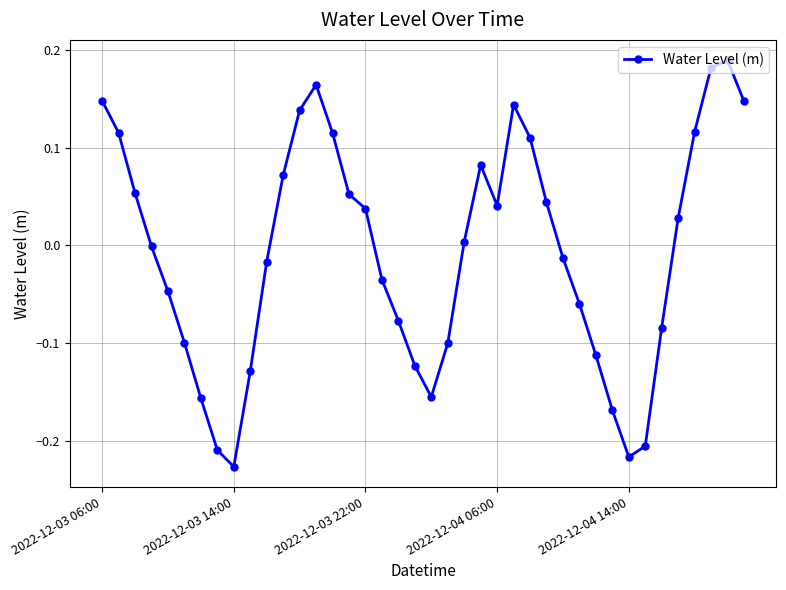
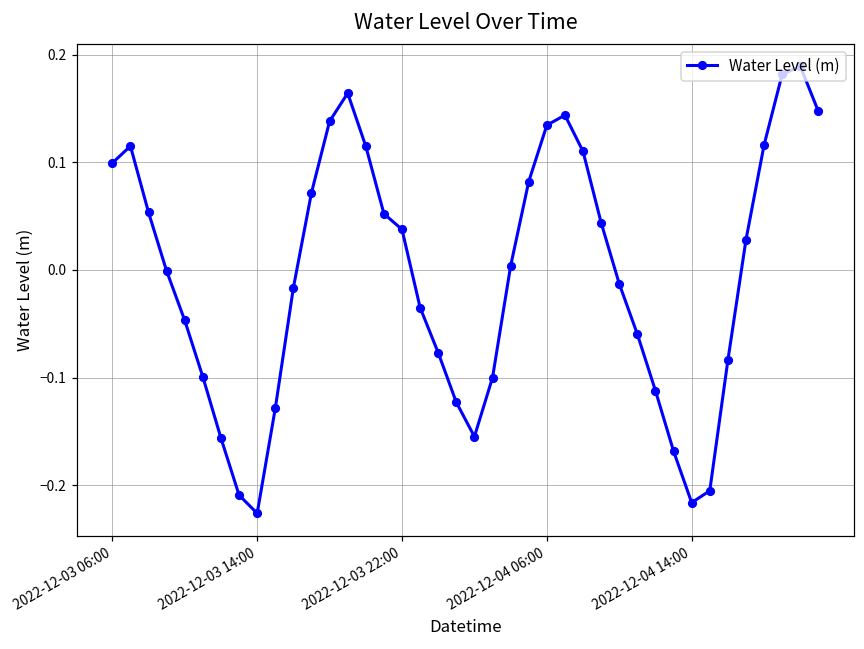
2022-12-03 06:00: 0.15 -> 0.10
2022-12-04 06:00: 0.04 -> 0.13
